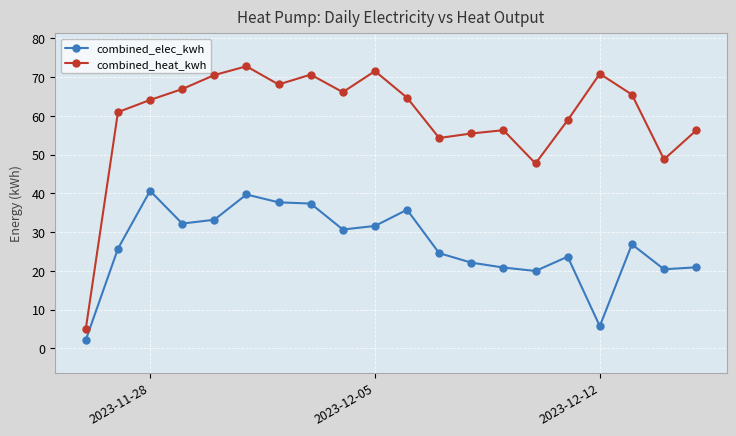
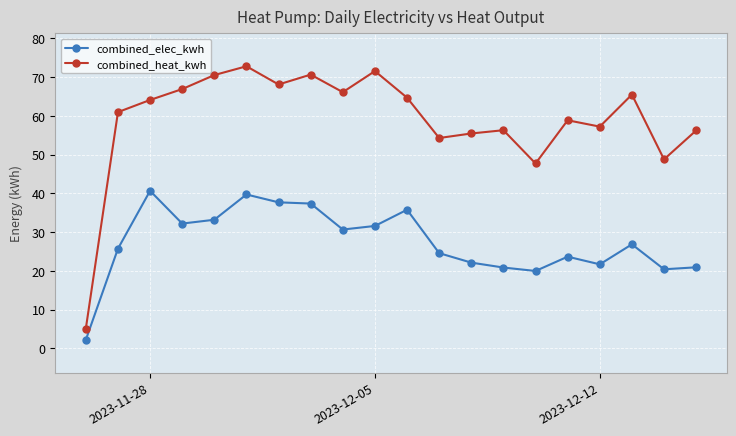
combined_elec_kwh, 2023-12-12: 6 -> 22
combined_heat_kwh, 2023-12-12: 71 -> 57
